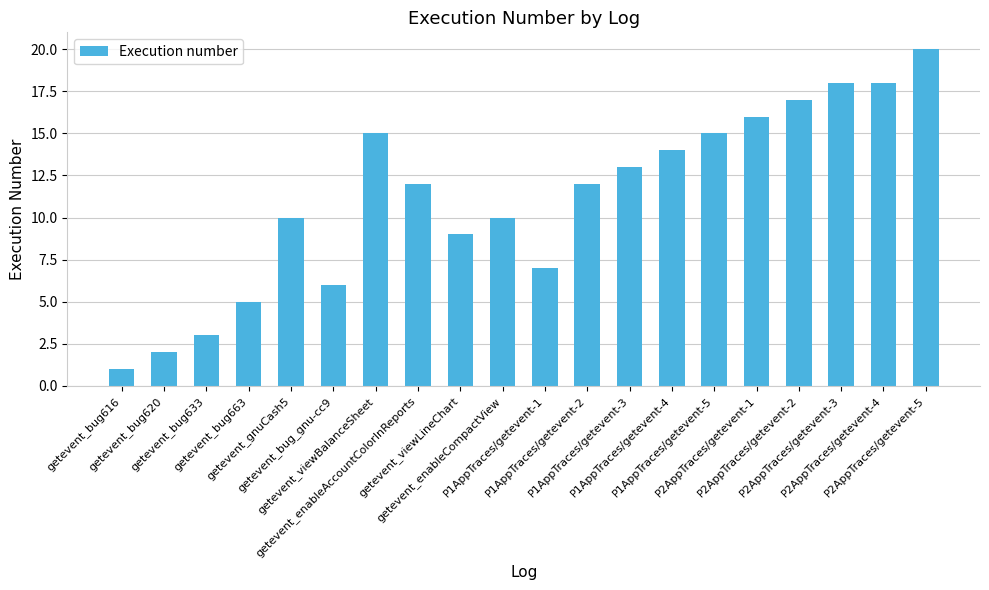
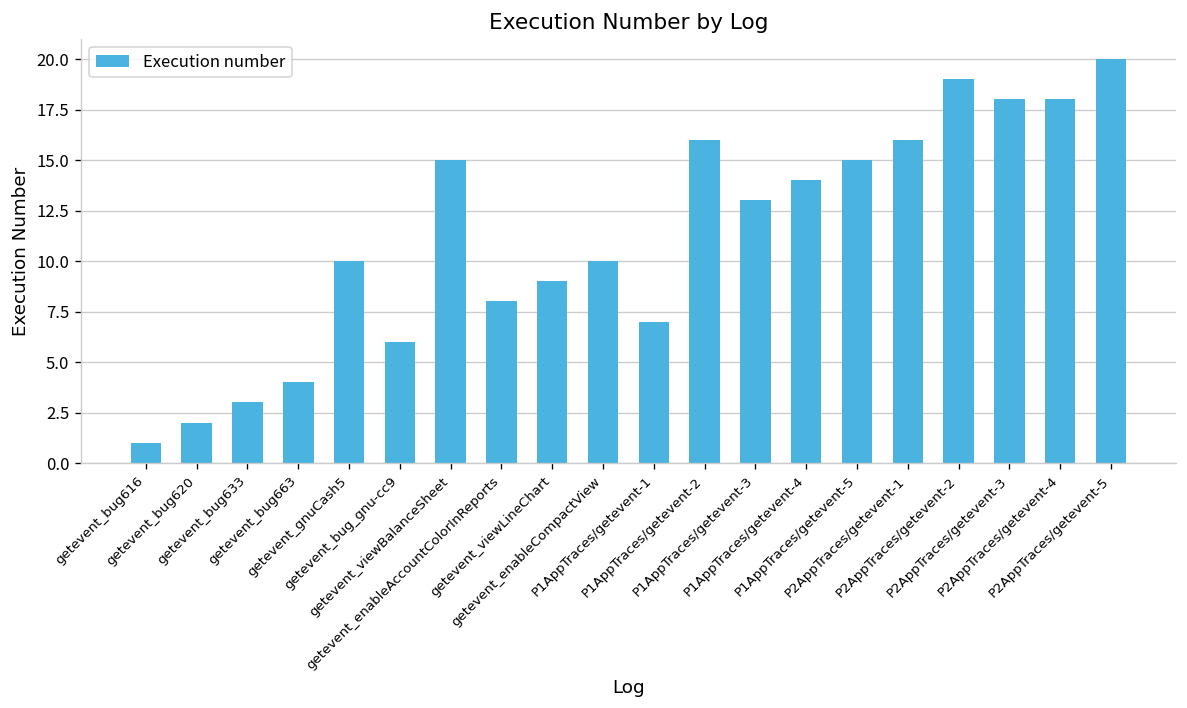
getevent_bug663: 5 -> 4
getevent_enableAccountColorInReports: 12 -> 8
P1AppTraces/getevent-2: 12 -> 16
P2AppTraces/getevent-2: 17 -> 19
